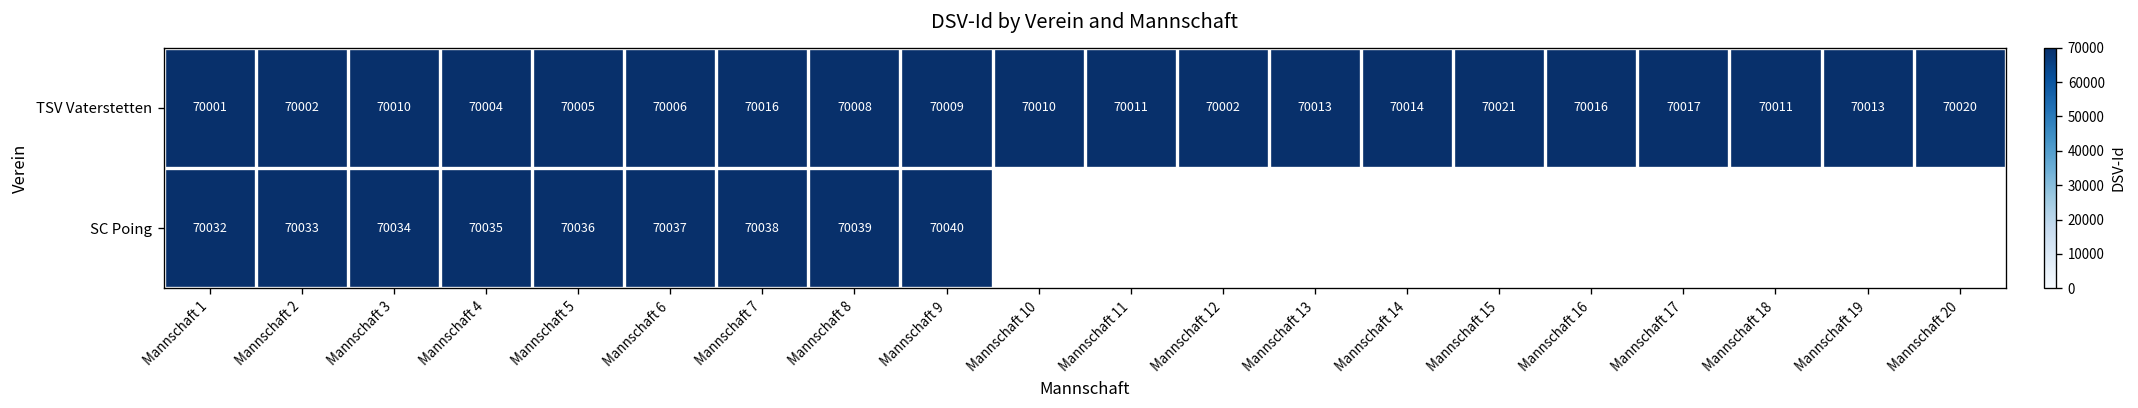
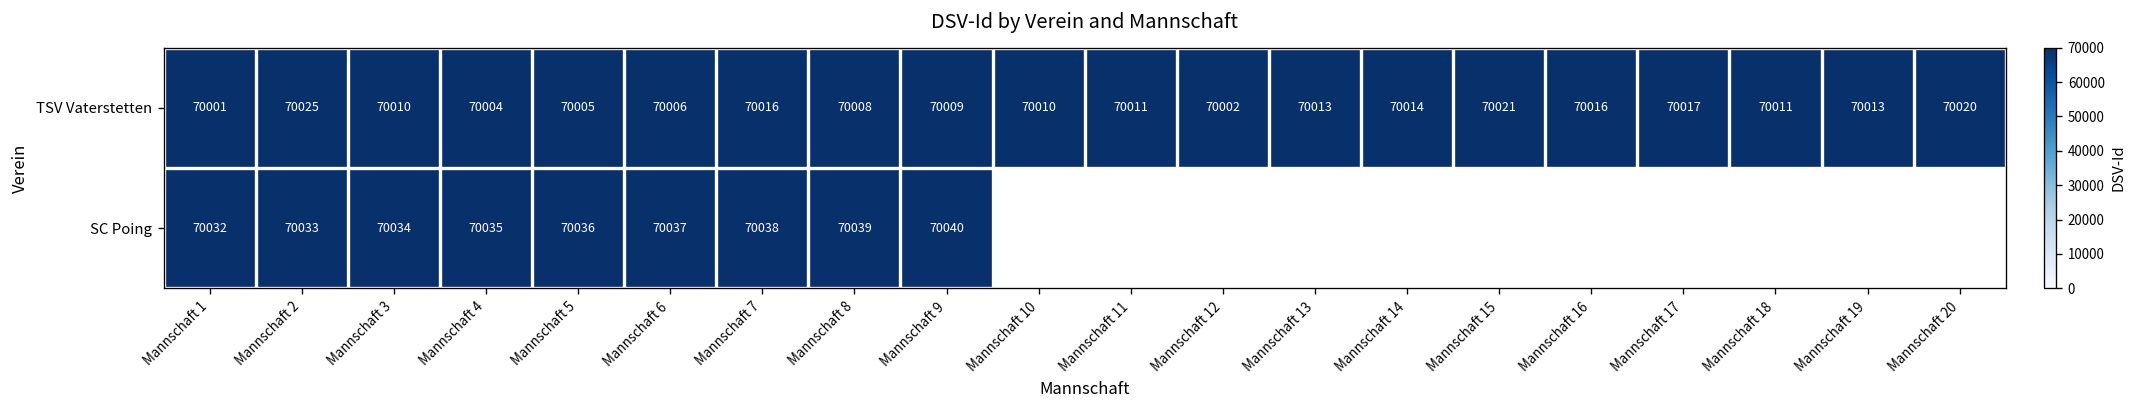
TSV Vaterstetten, Mannschaft 2: 70002 -> 70025
